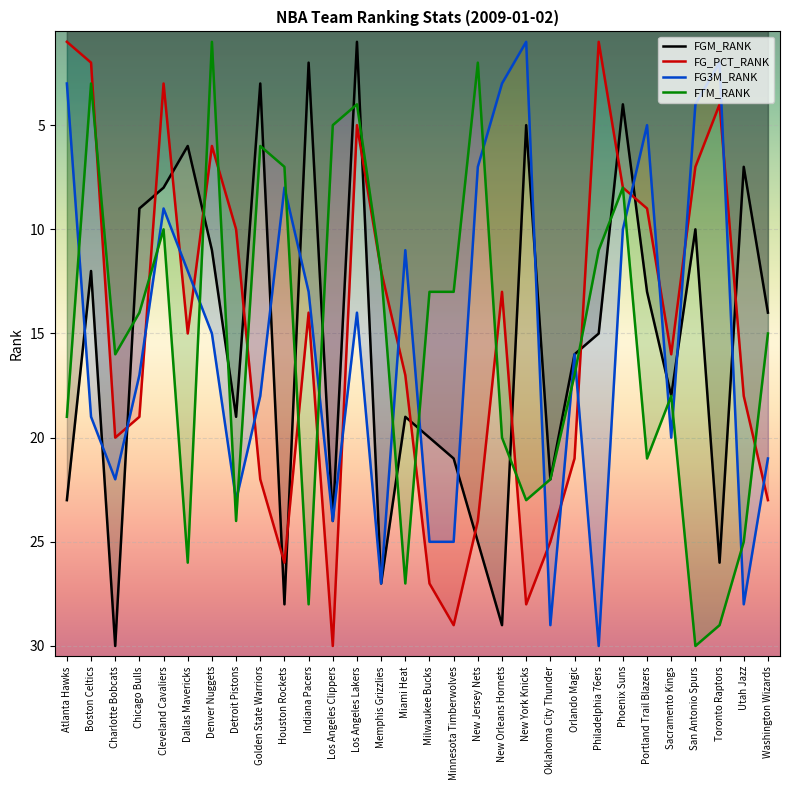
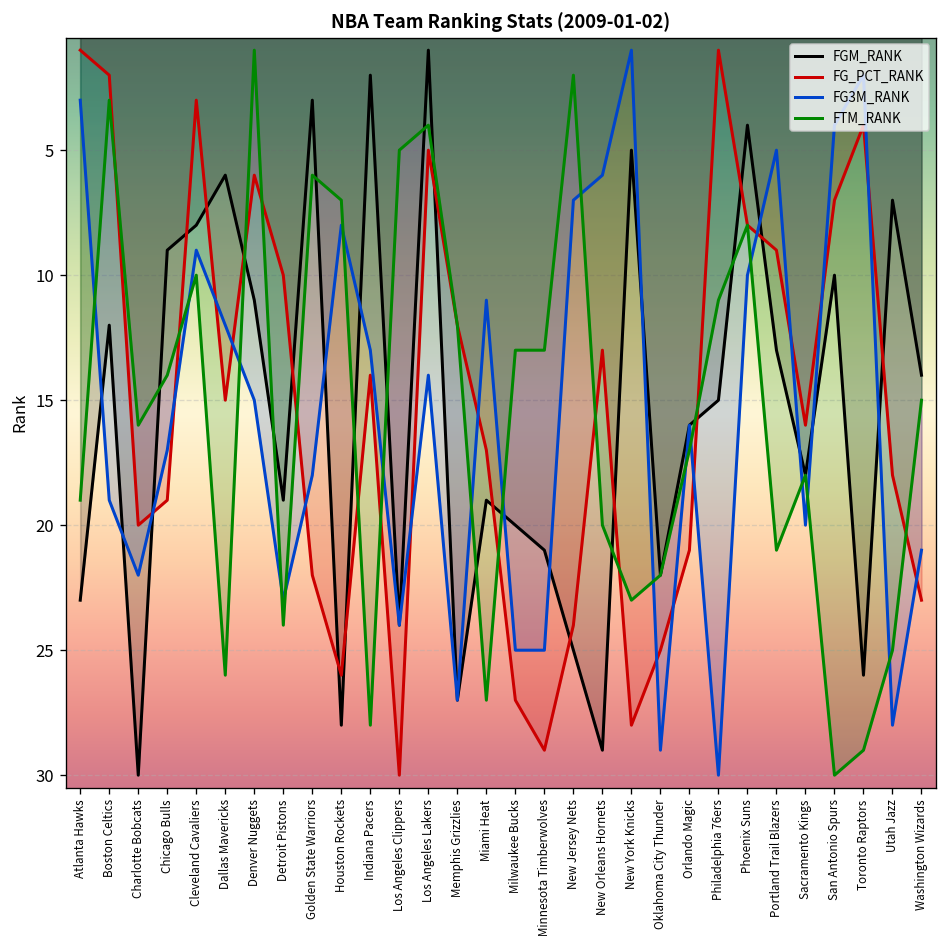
FG3M_RANK, New Orleans Hornets: 3 -> 6
